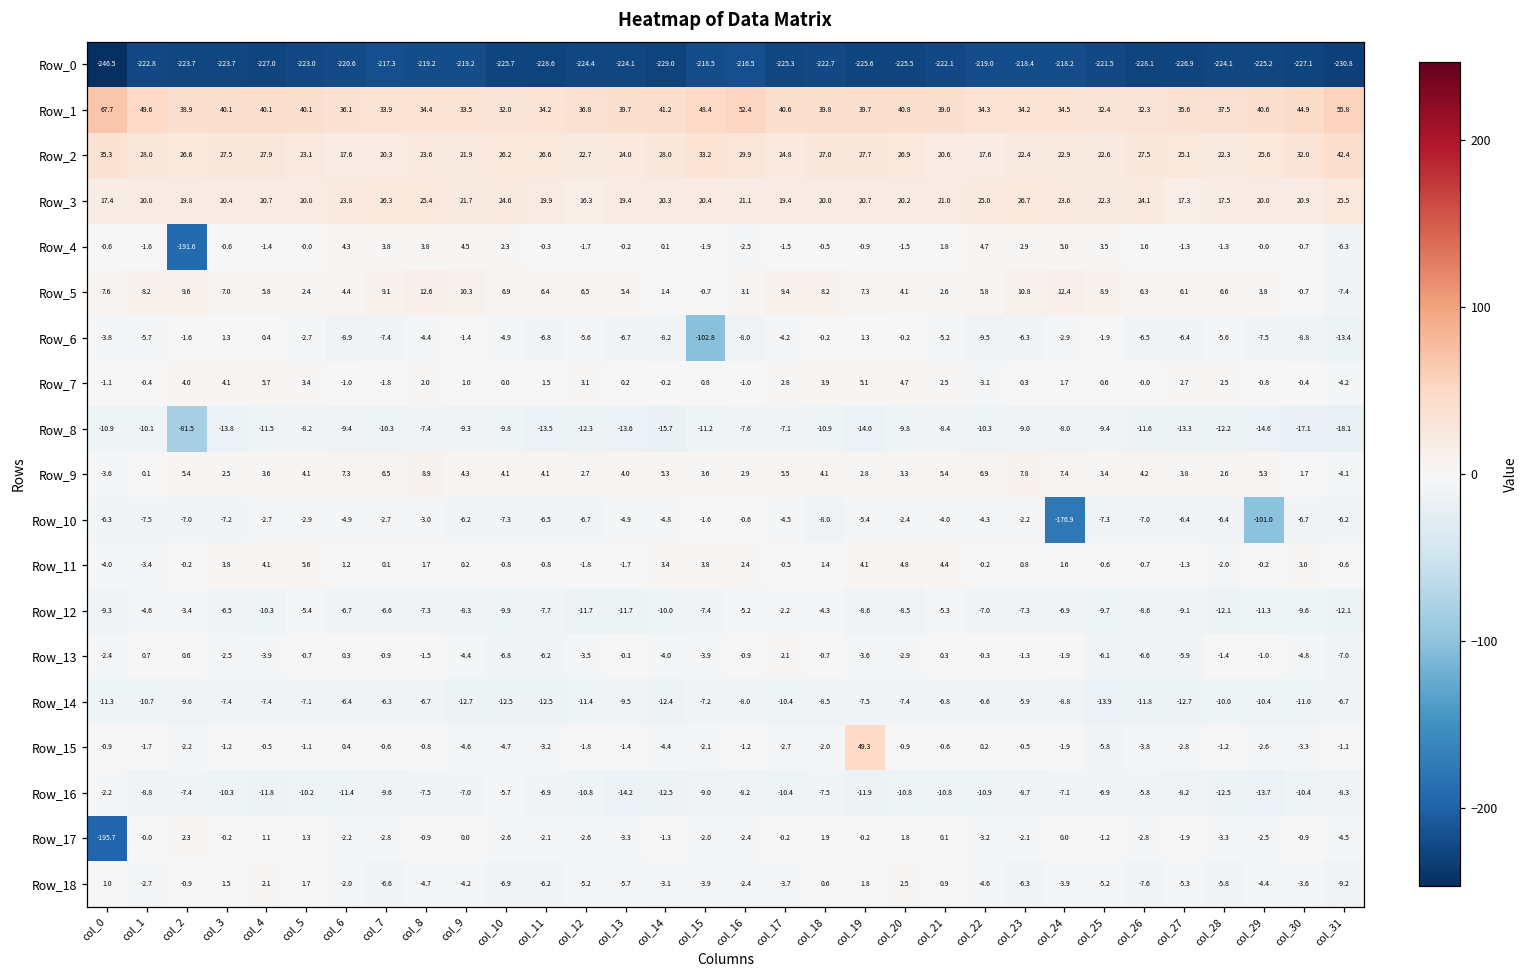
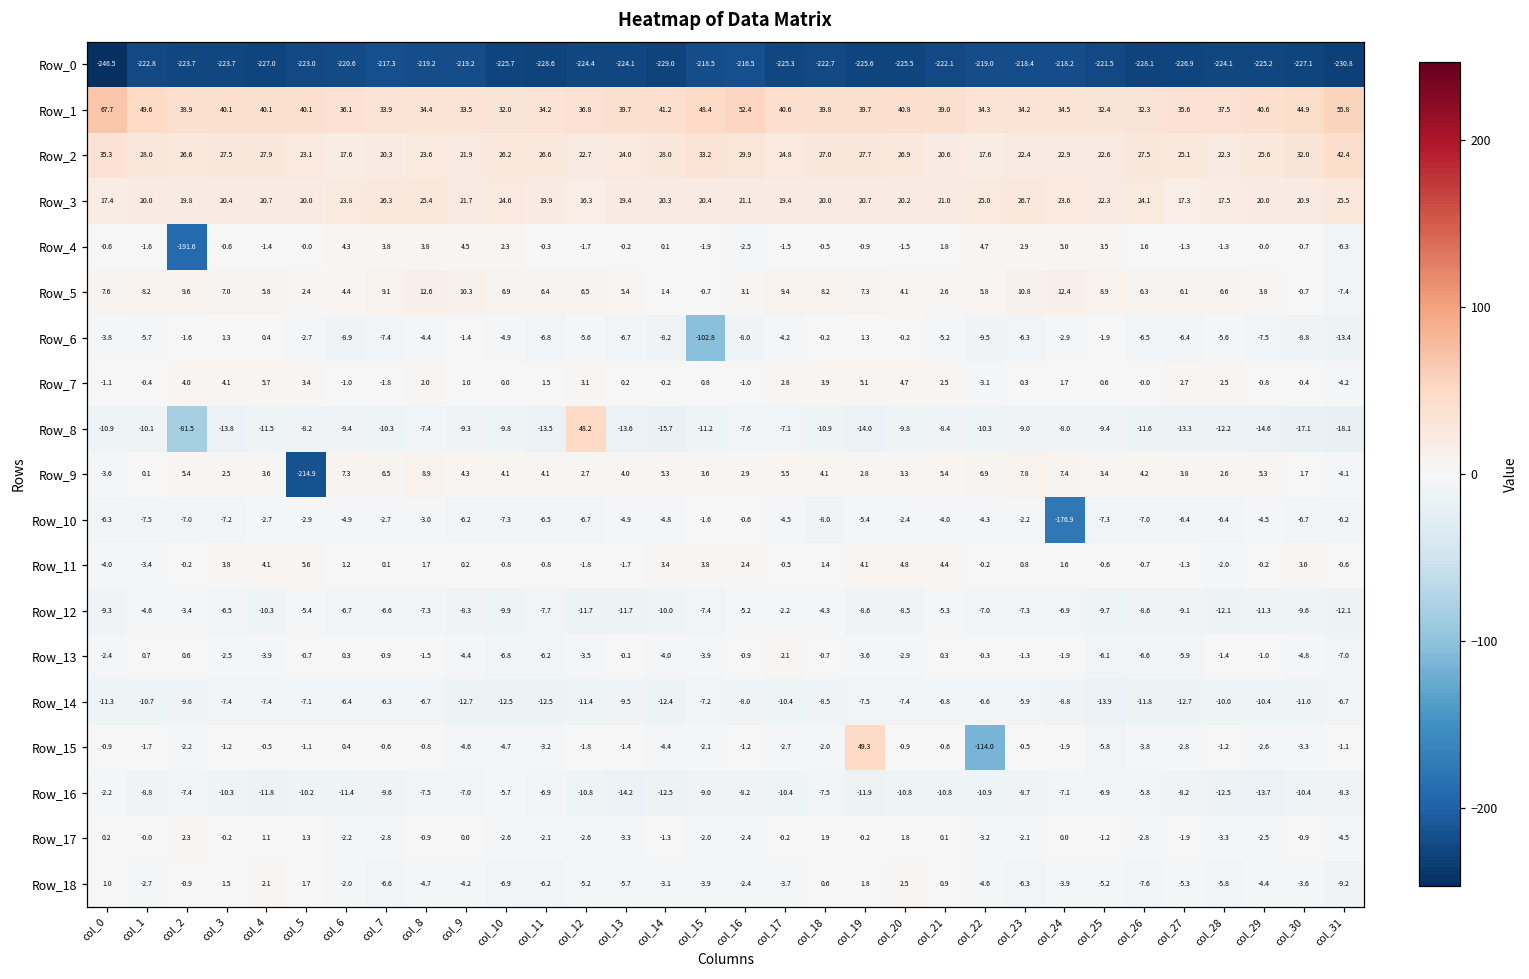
Row_8, col_12: -12.3 -> 48.2
Row_9, col_5: 4.1 -> -214.9
Row_10, col_29: -101.0 -> -4.5
Row_15, col_22: 0.2 -> -114.0
Row_17, col_0: -195.7 -> 0.2
